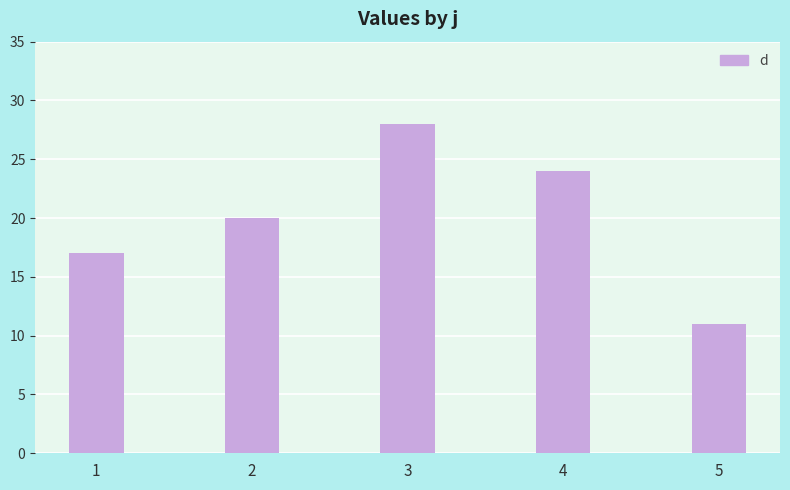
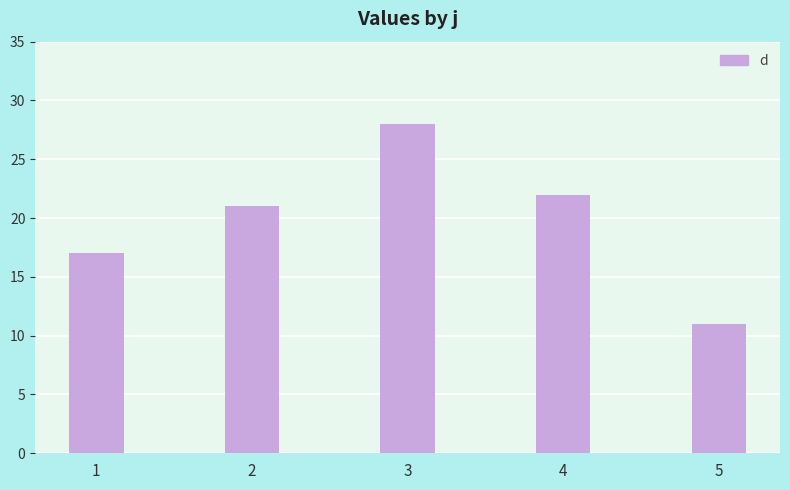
2: 20 -> 21
4: 24 -> 22
